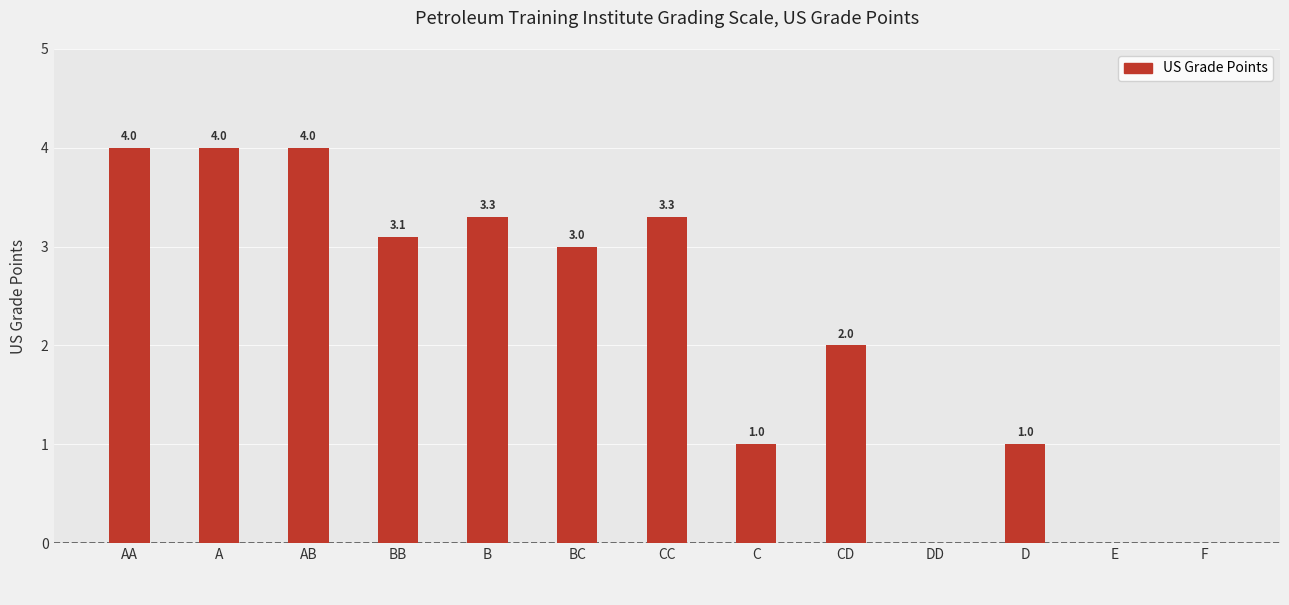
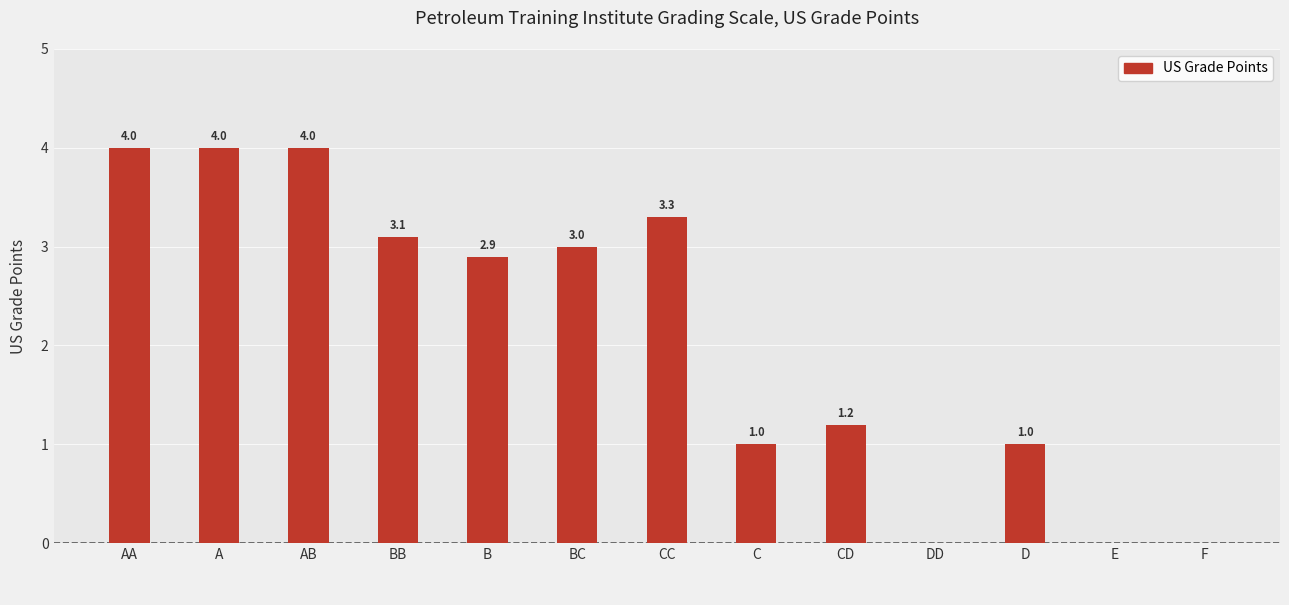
B: 3.3 -> 2.9
CD: 2.0 -> 1.2
